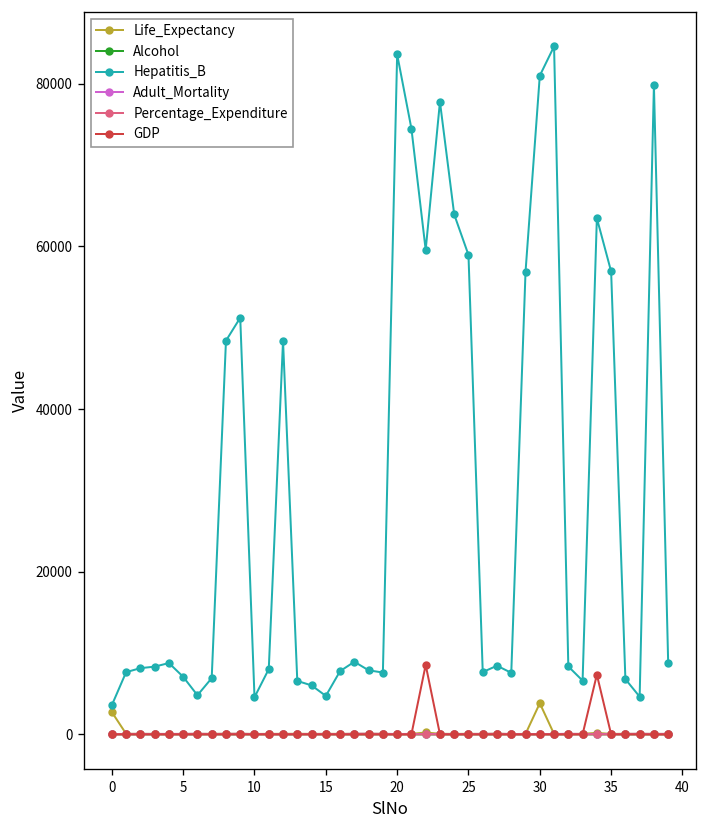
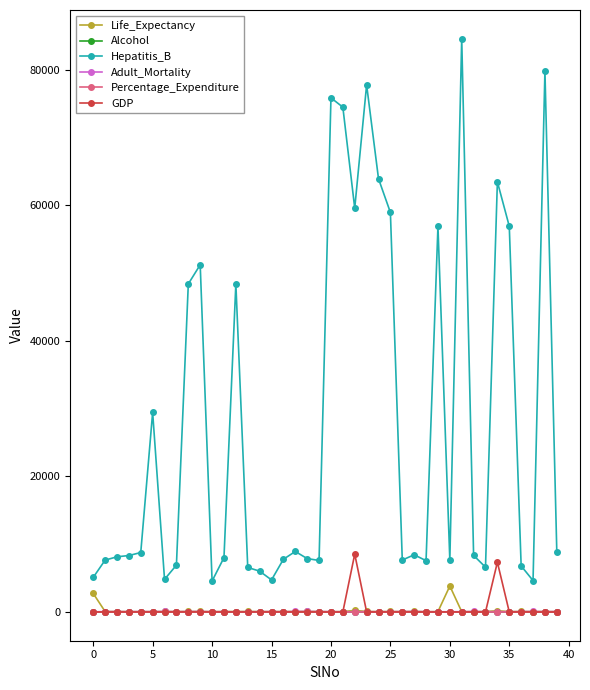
Hepatitis_B, 0: 4000 -> 5000
Hepatitis_B, 5: 7000 -> 29000
Hepatitis_B, 20: 84000 -> 76000
Hepatitis_B, 30: 81000 -> 8000
